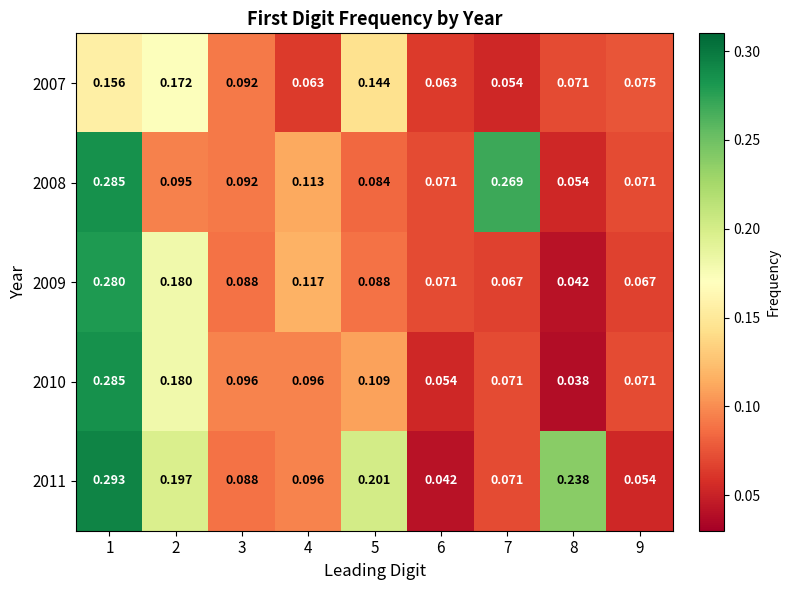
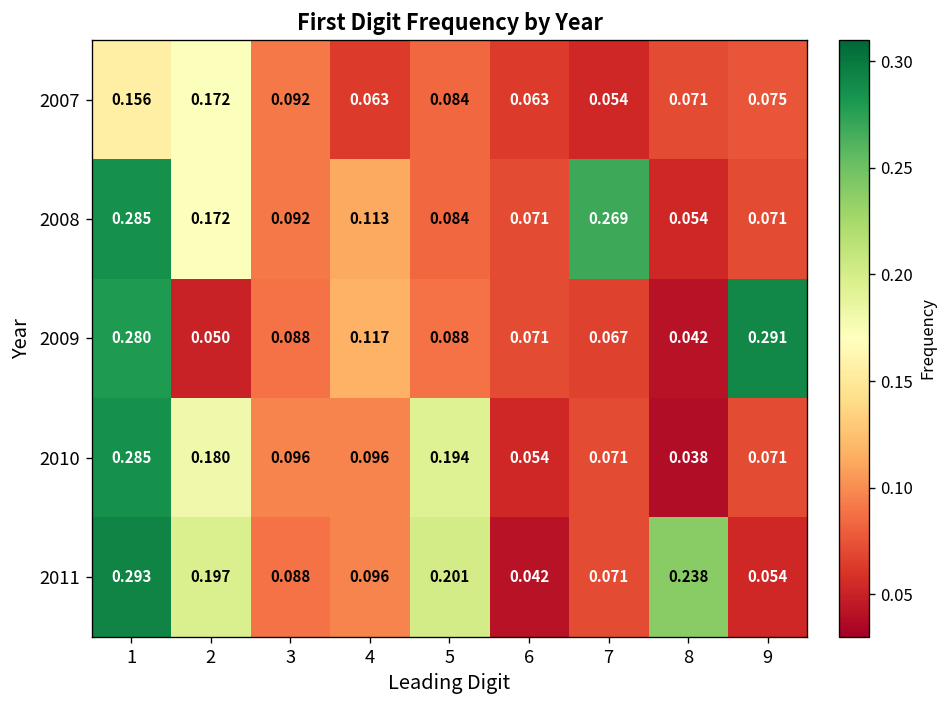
2007, 5: 0.144 -> 0.084
2008, 2: 0.095 -> 0.172
2009, 2: 0.180 -> 0.050
2009, 9: 0.067 -> 0.291
2010, 5: 0.109 -> 0.194
